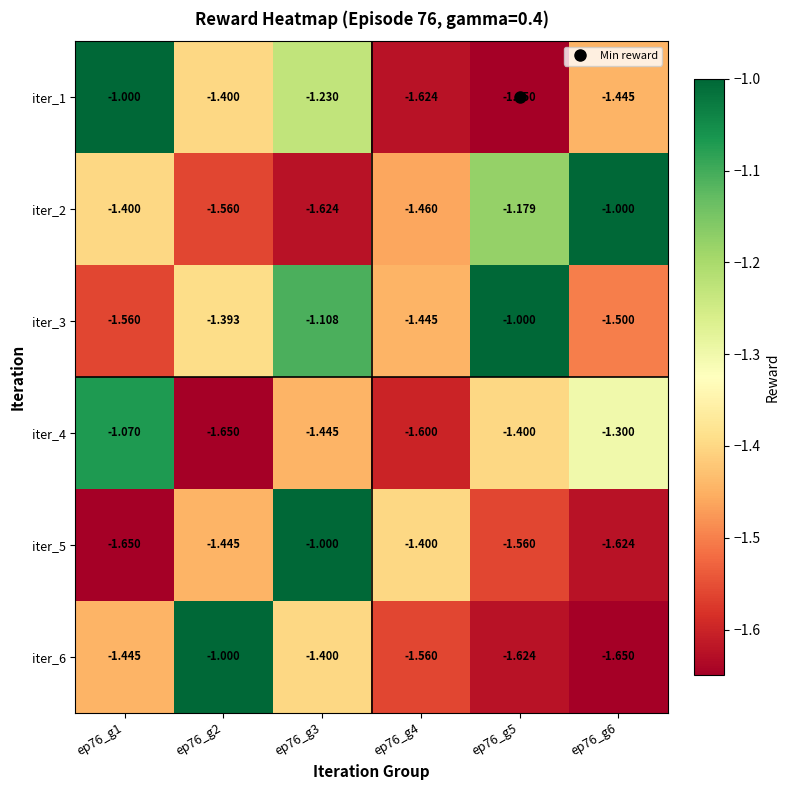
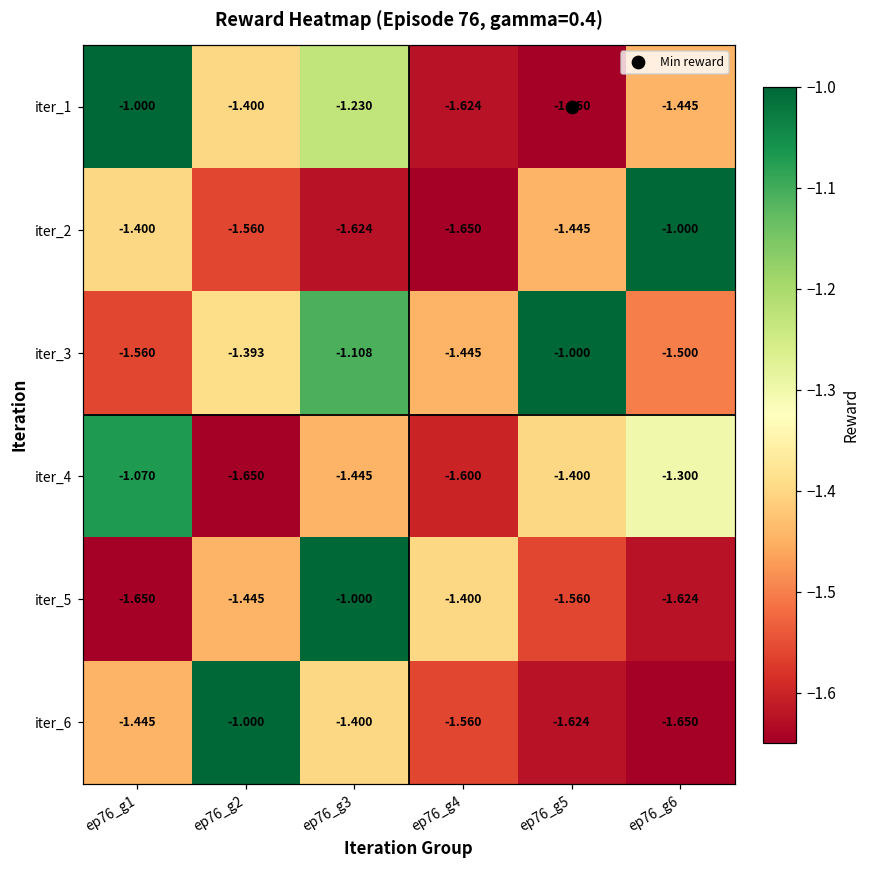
iter_2, ep76_g4: -1.460 -> -1.650
iter_2, ep76_g5: -1.179 -> -1.445
